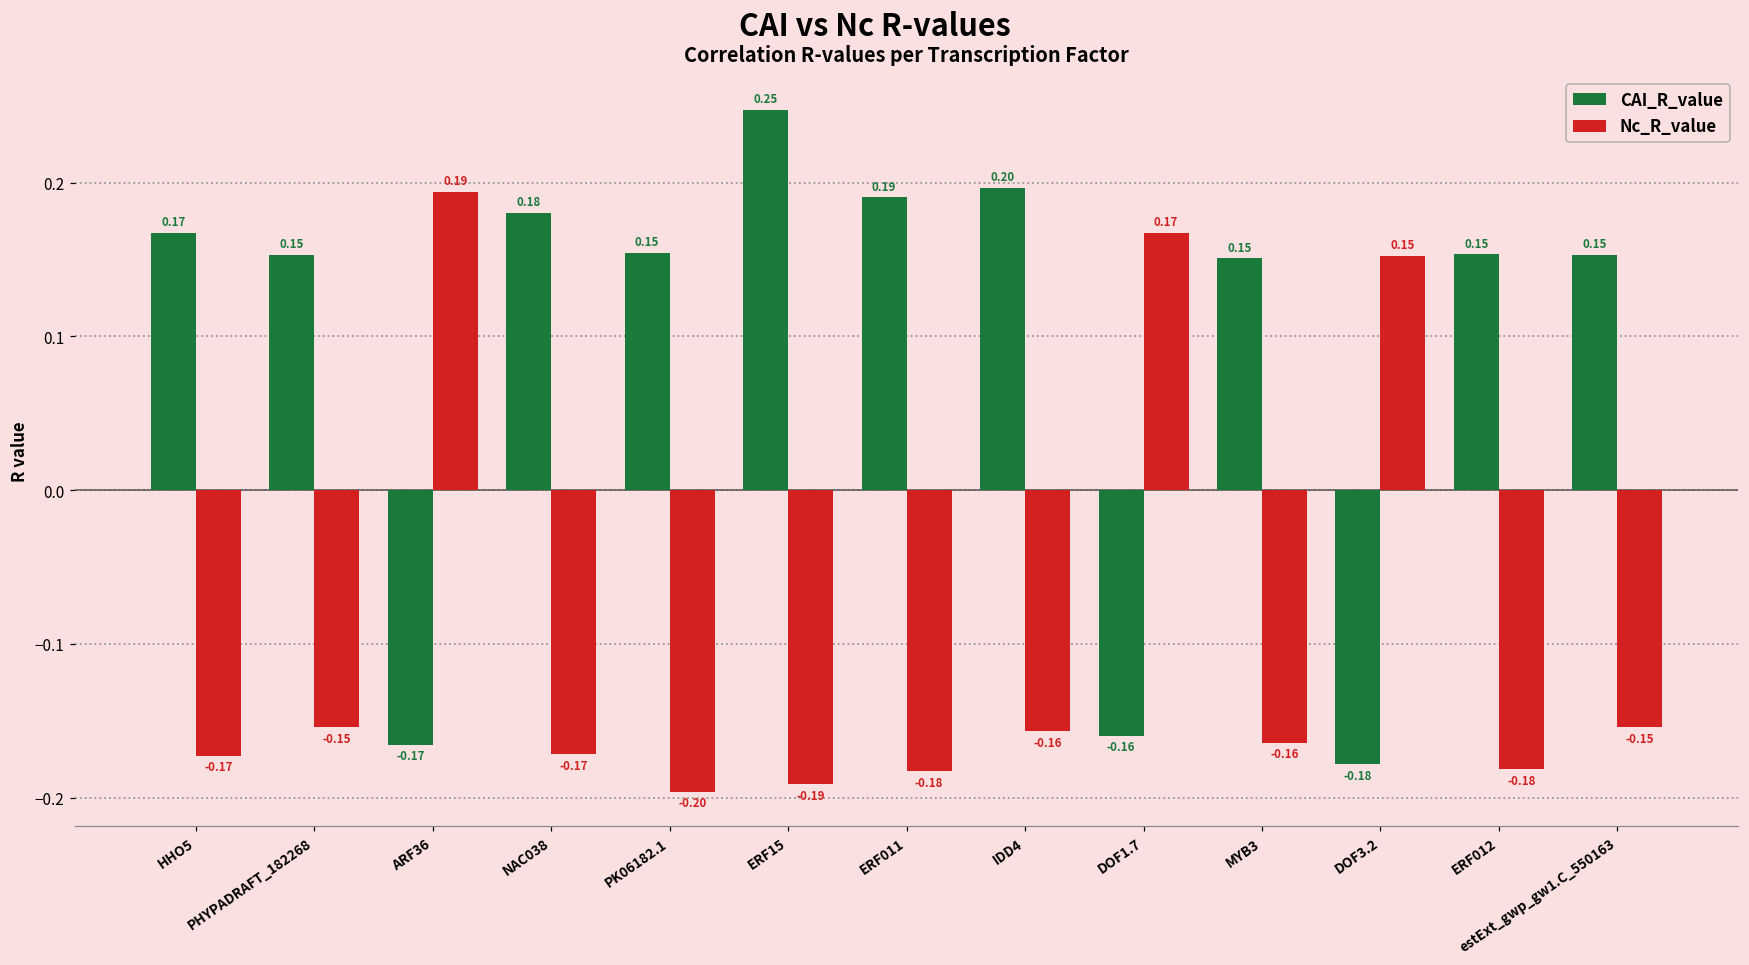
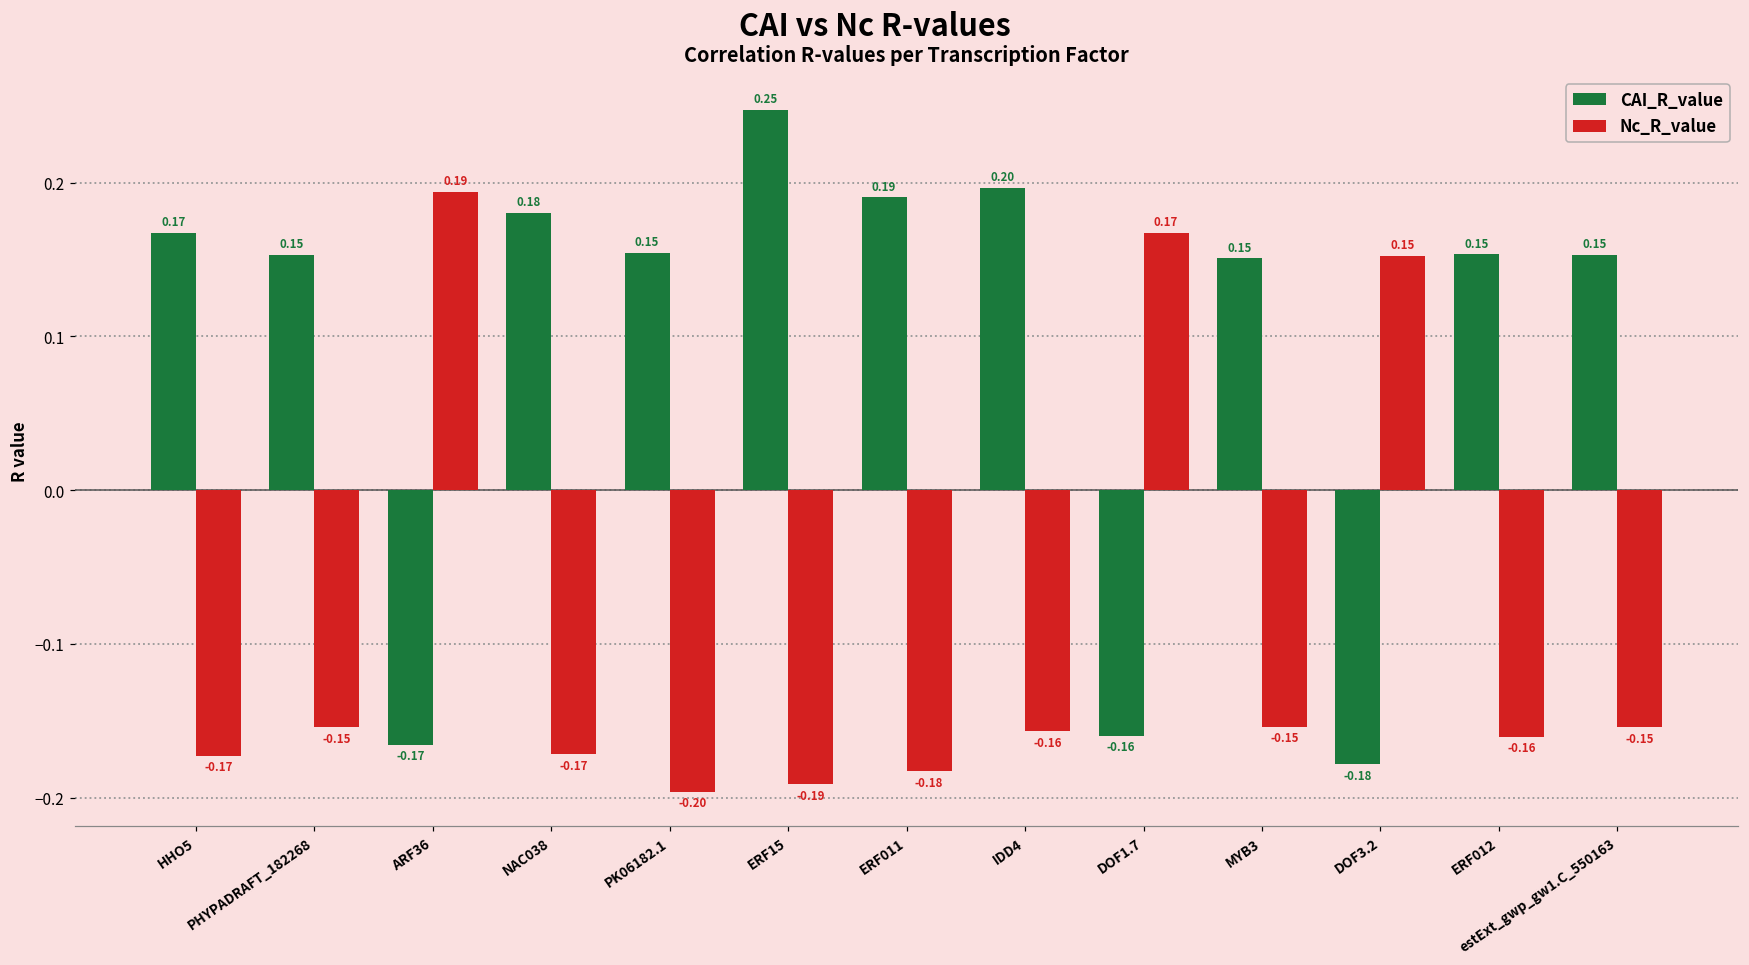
Nc_R_value, MYB3: -0.16 -> -0.15
Nc_R_value, ERF012: -0.18 -> -0.16
